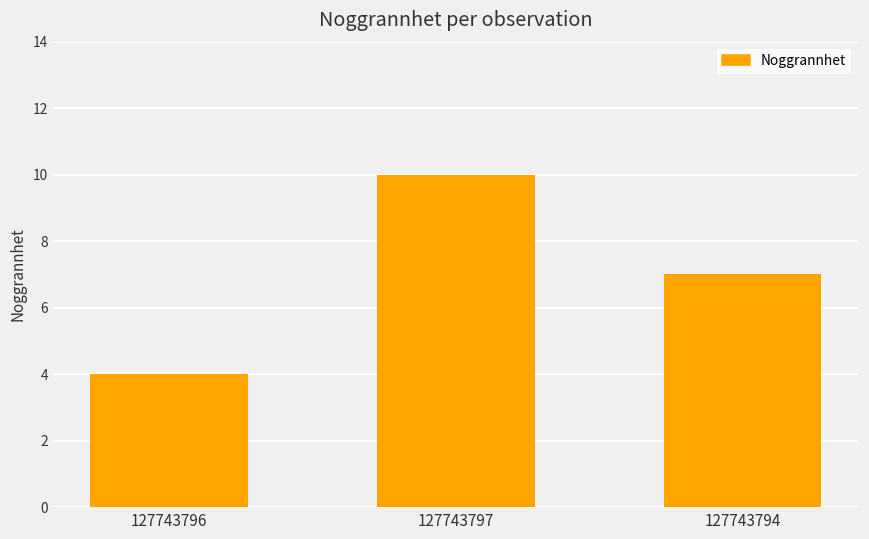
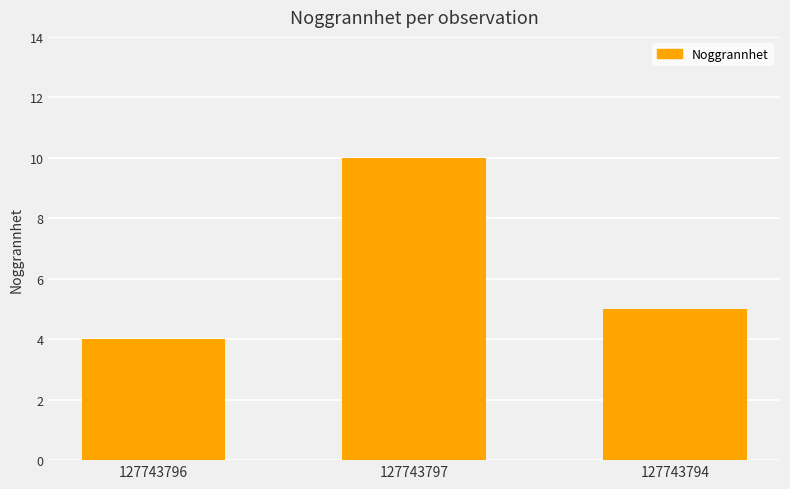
127743794: 7 -> 5
